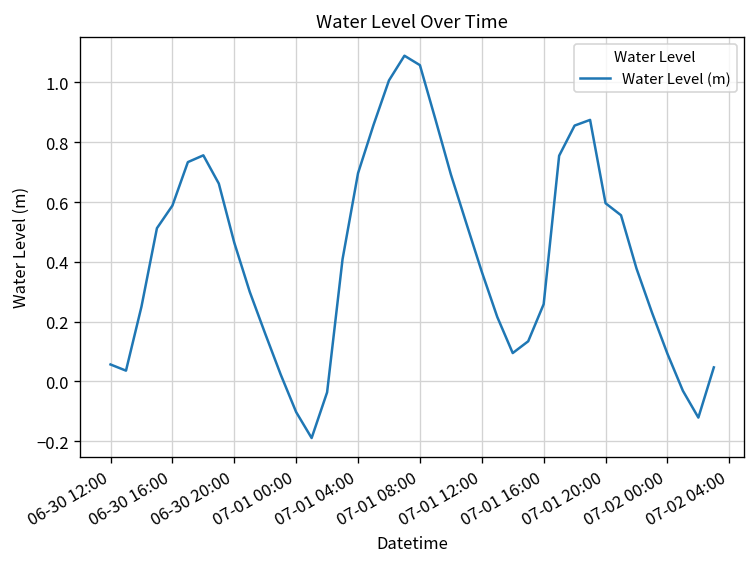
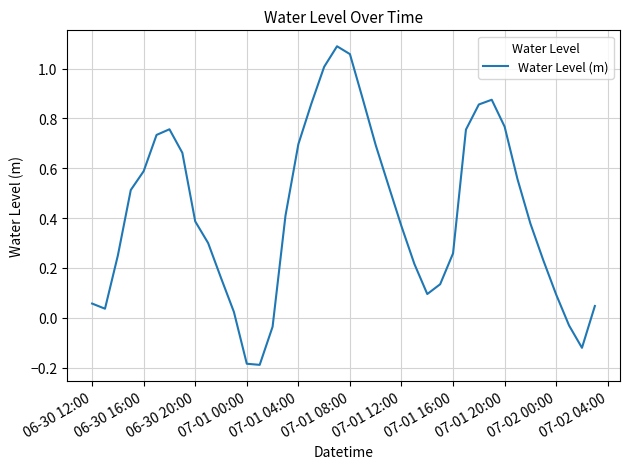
06-30 20:00: 0.46 -> 0.39
07-01 00:00: -0.10 -> -0.18
07-01 20:00: 0.60 -> 0.77
